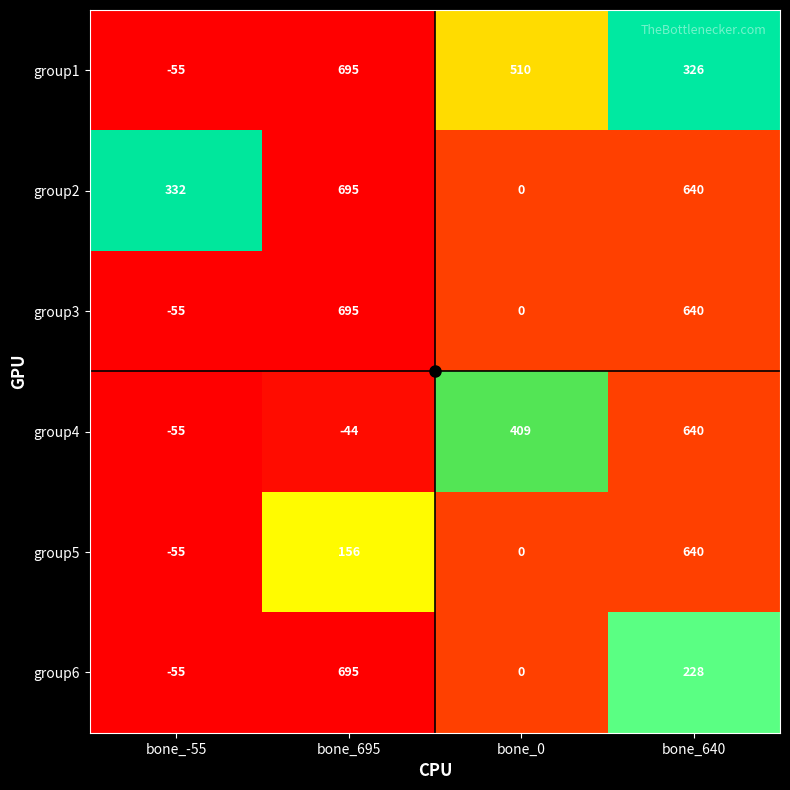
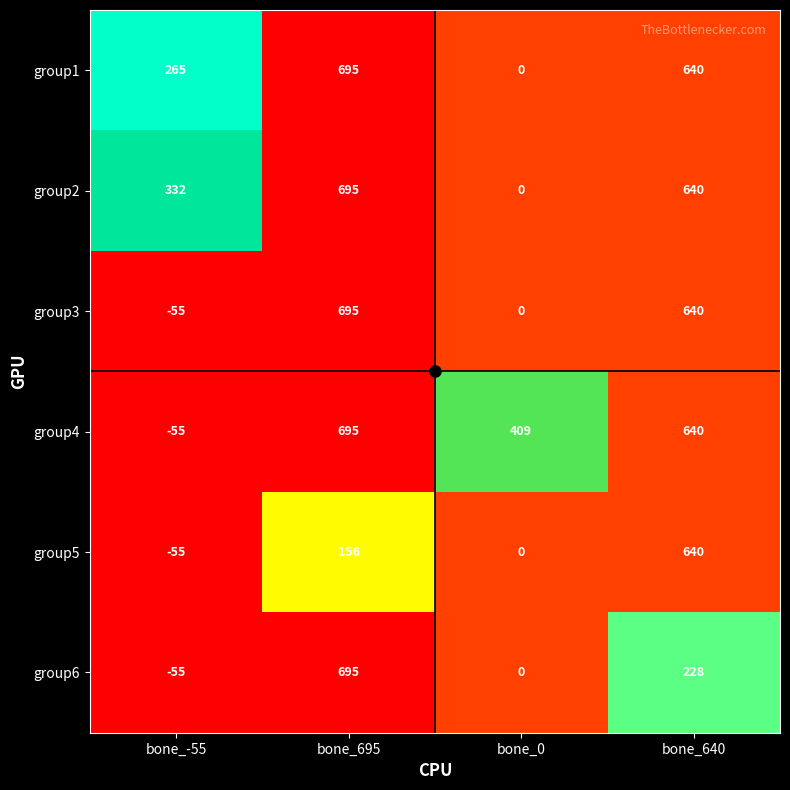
group1, bone_-55: -55 -> 265
group1, bone_0: 510 -> 0
group1, bone_640: 326 -> 640
group4, bone_695: -44 -> 695
